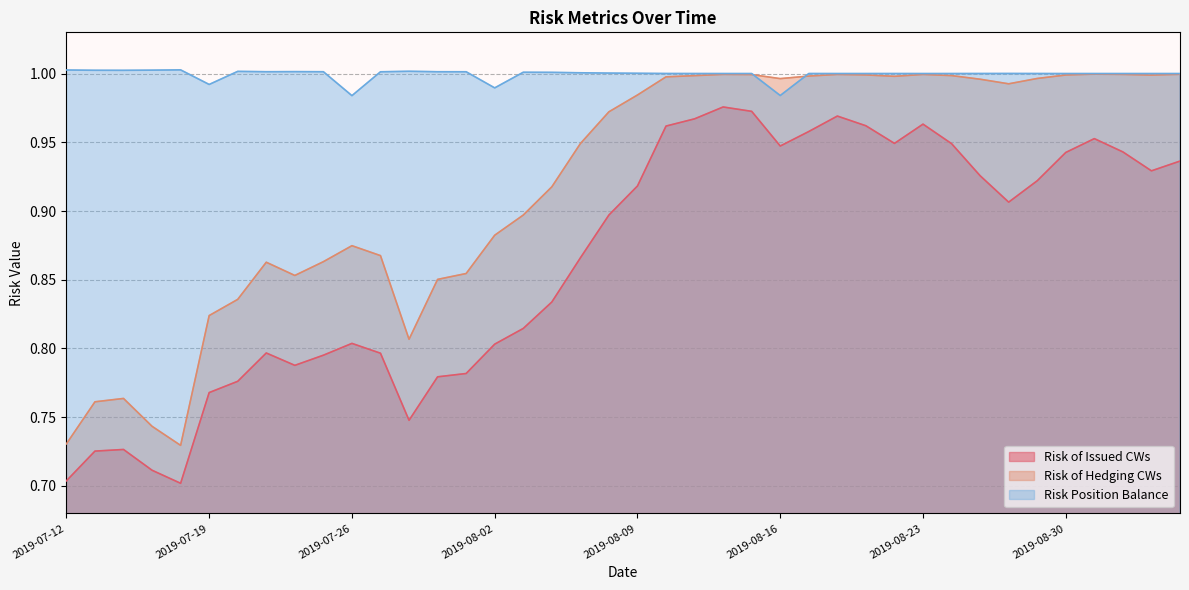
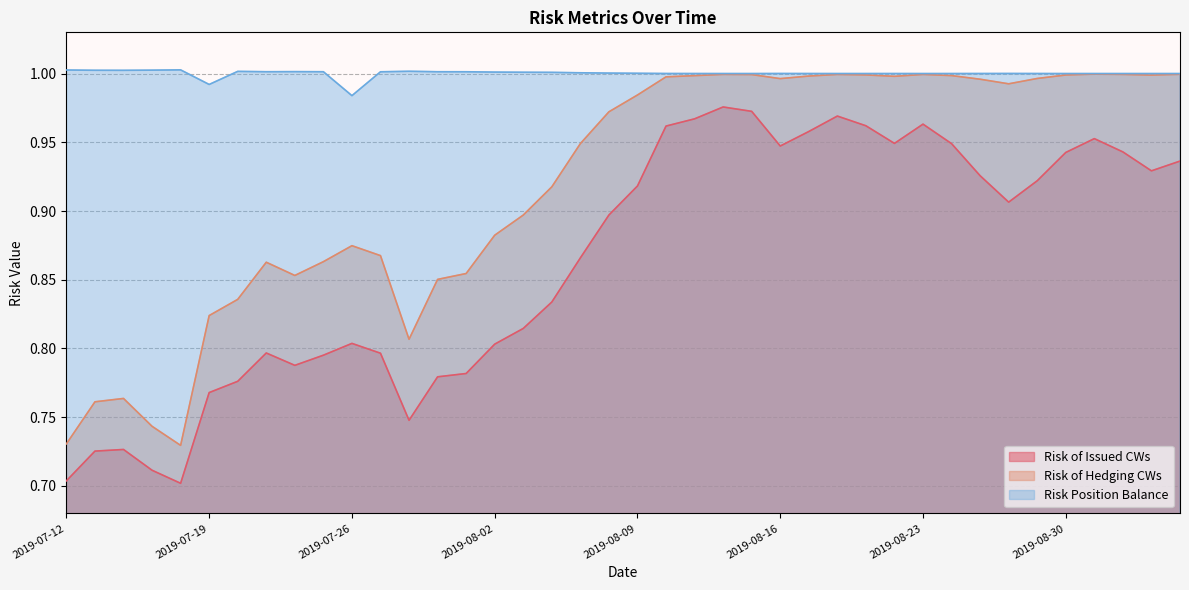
Risk Position Balance, 2019-08-02: 0.990 -> 1.001
Risk Position Balance, 2019-08-16: 0.984 -> 1.000
